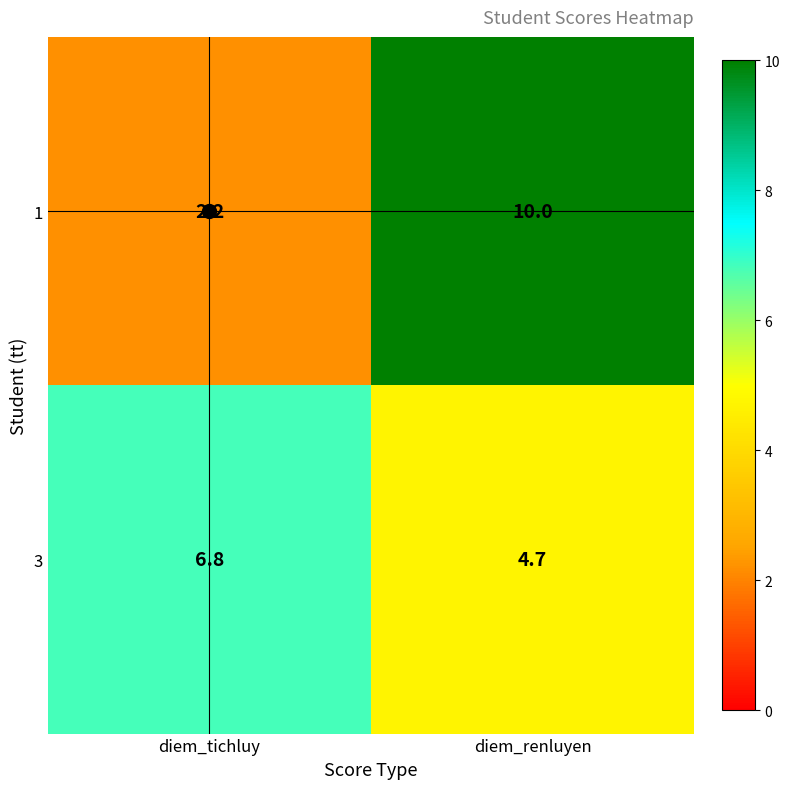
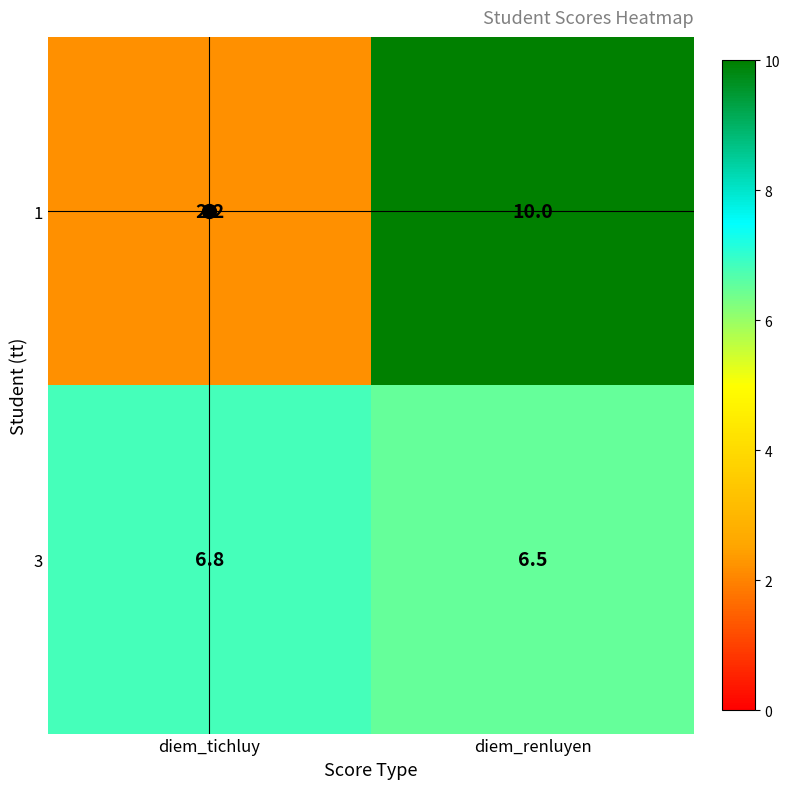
3, diem_renluyen: 4.7 -> 6.5
